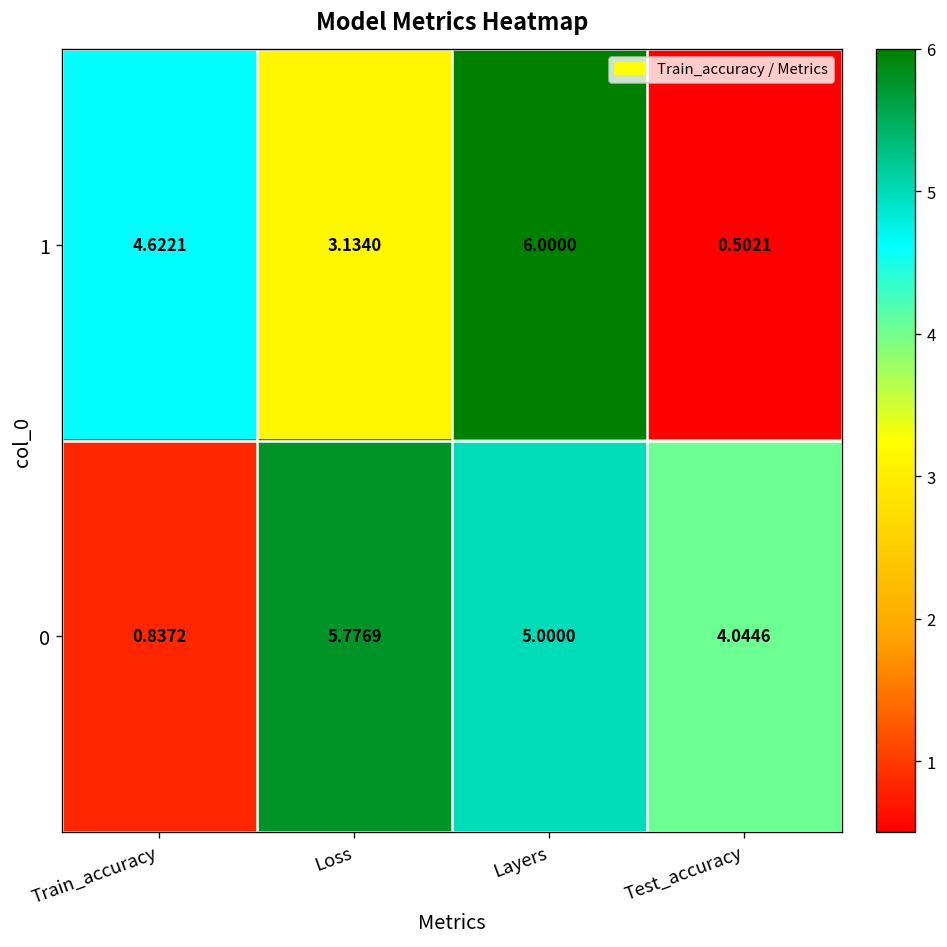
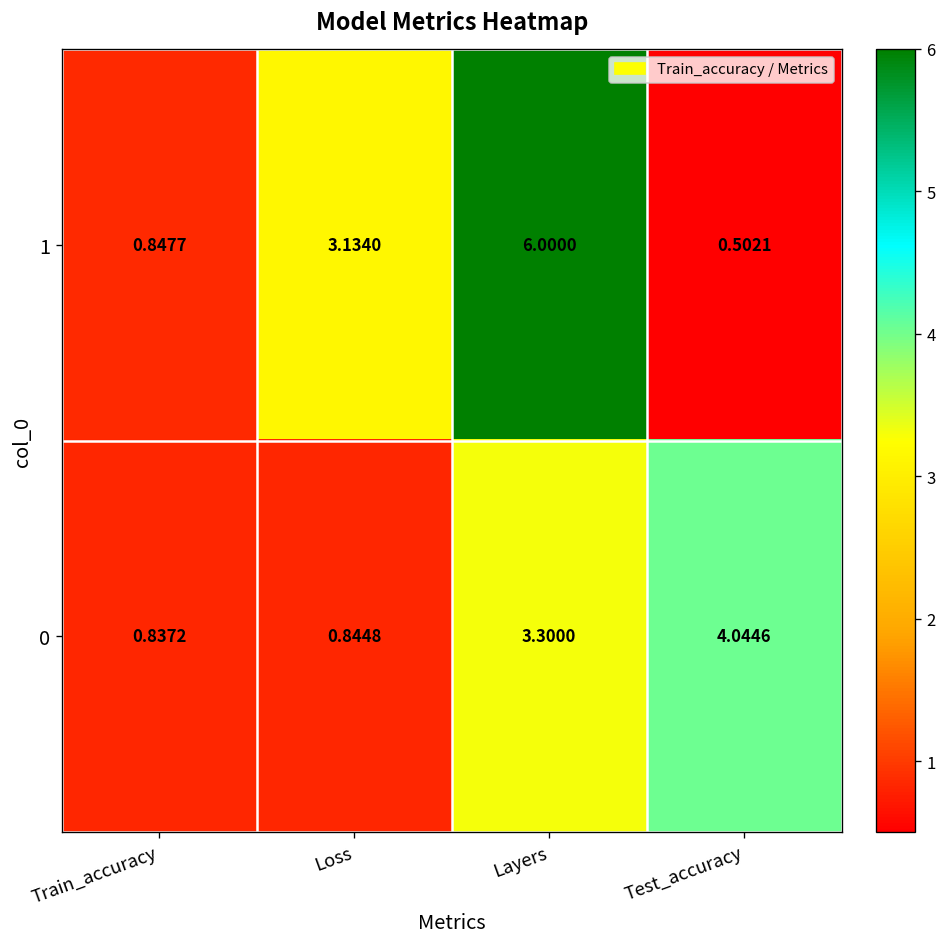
1, Train_accuracy: 4.6221 -> 0.8477
0, Loss: 5.7769 -> 0.8448
0, Layers: 5.0000 -> 3.3000
